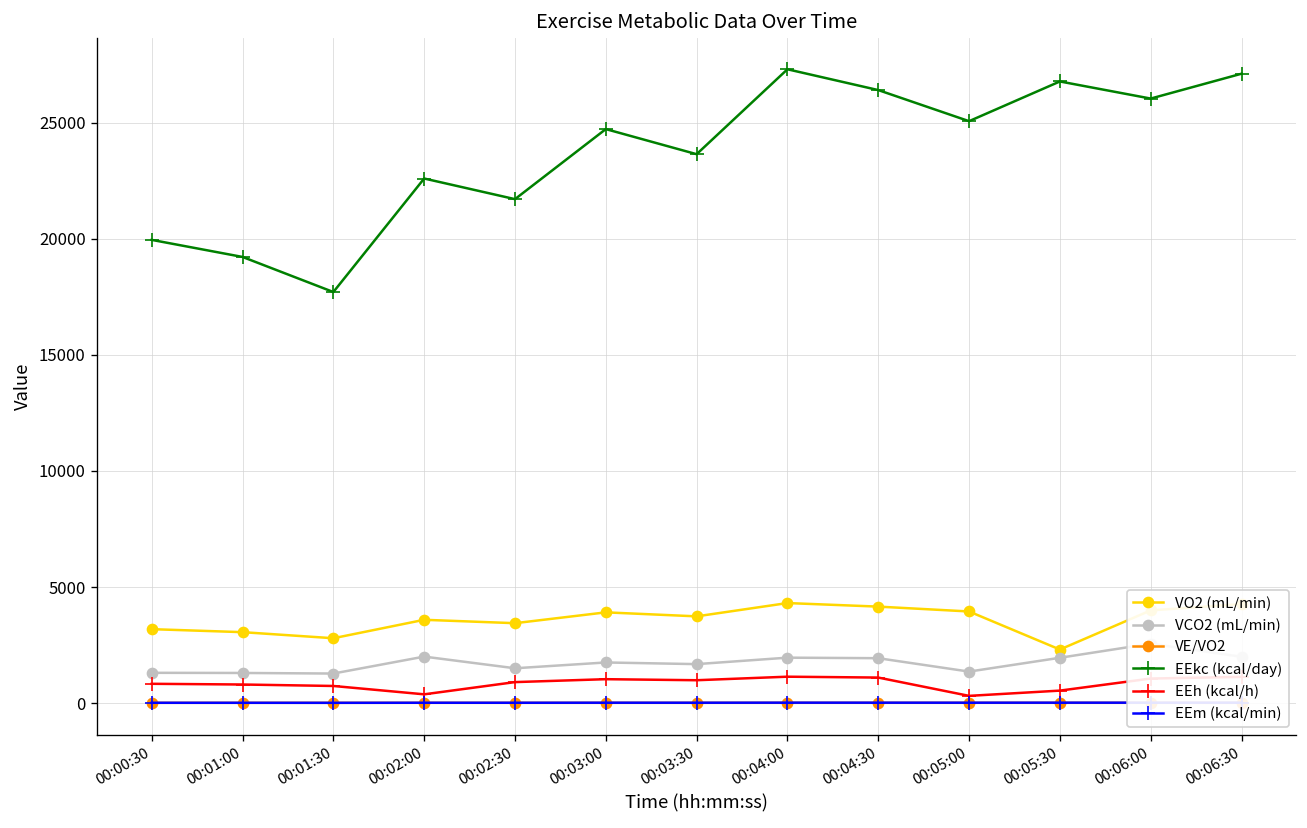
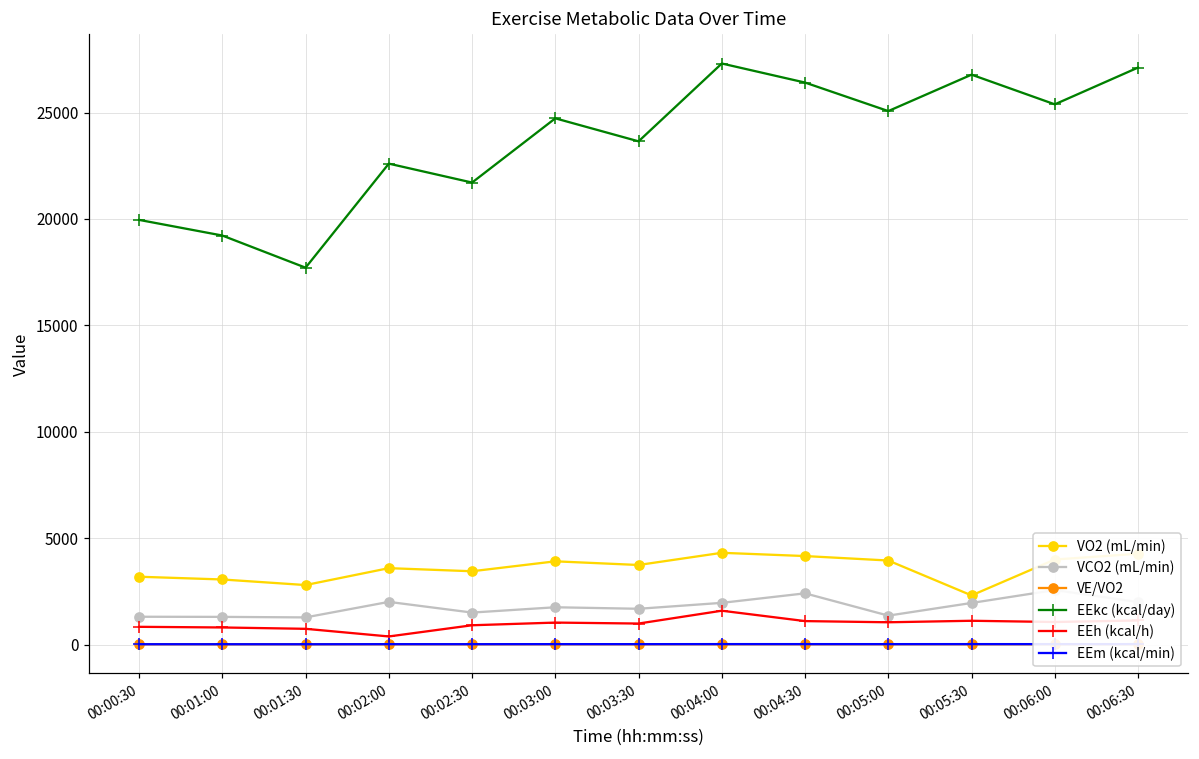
EEh (kcal/h), 00:04:00: 1100 -> 1600
VCO2 (mL/min), 00:04:30: 1900 -> 2400
EEh (kcal/h), 00:05:00: 300 -> 1000
EEh (kcal/h), 00:05:30: 500 -> 1100
EEkc (kcal/day), 00:06:00: 26000 -> 25400
